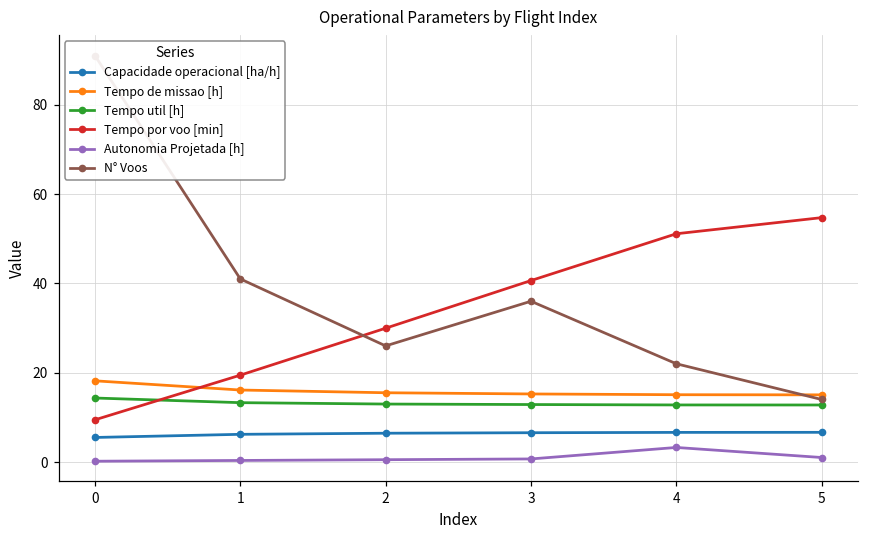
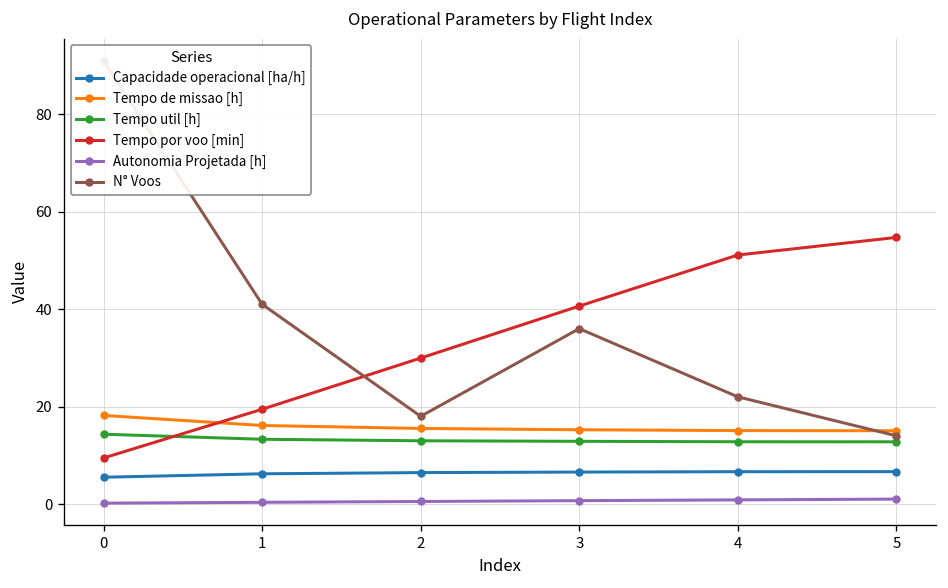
N° Voos, 2: 26 -> 18
Autonomia Projetada [h], 4: 3 -> 1
